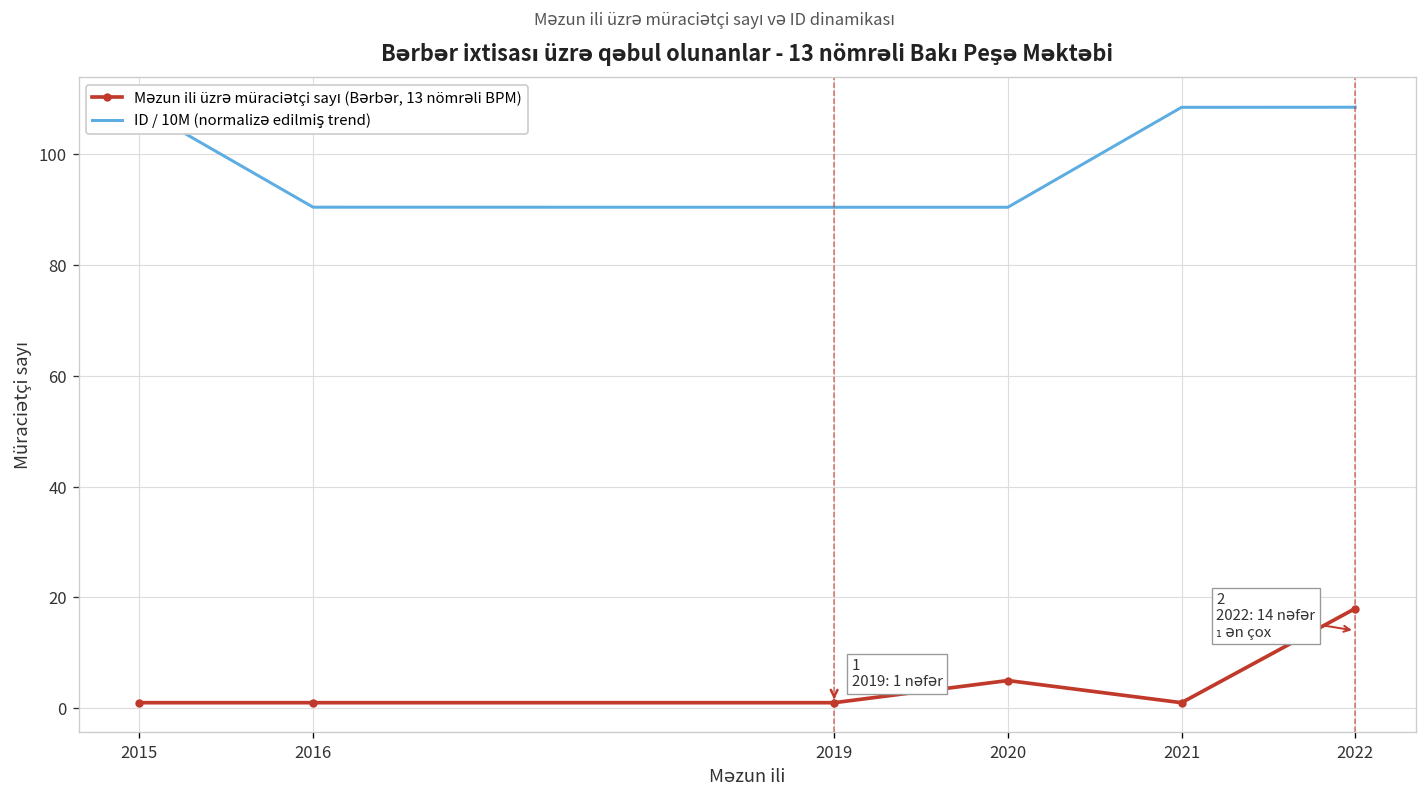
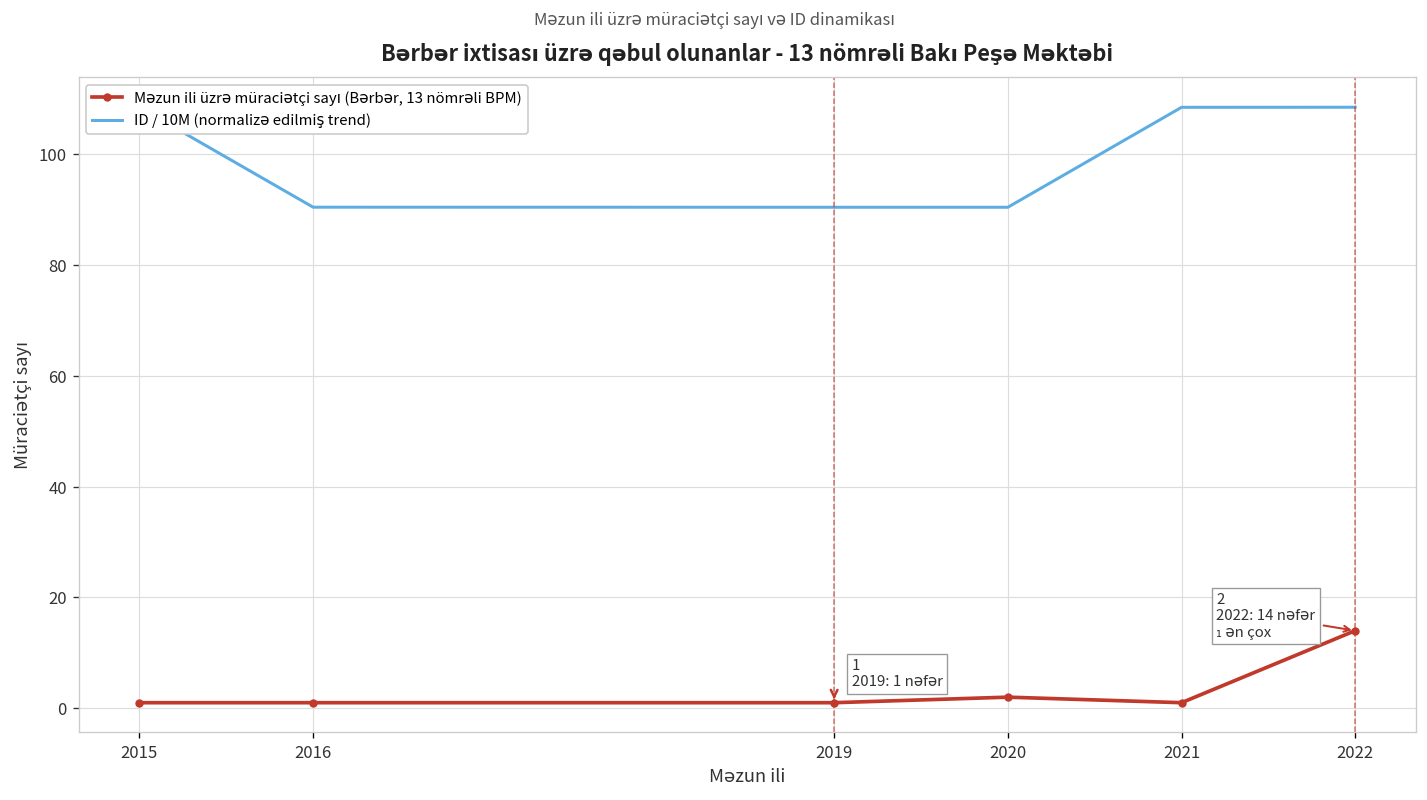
Məzun ili üzrə müraciətçi sayı (Bərbər, 13 nömrəli BPM), 2020: 5 -> 2
Məzun ili üzrə müraciətçi sayı (Bərbər, 13 nömrəli BPM), 2022: 18 -> 14
